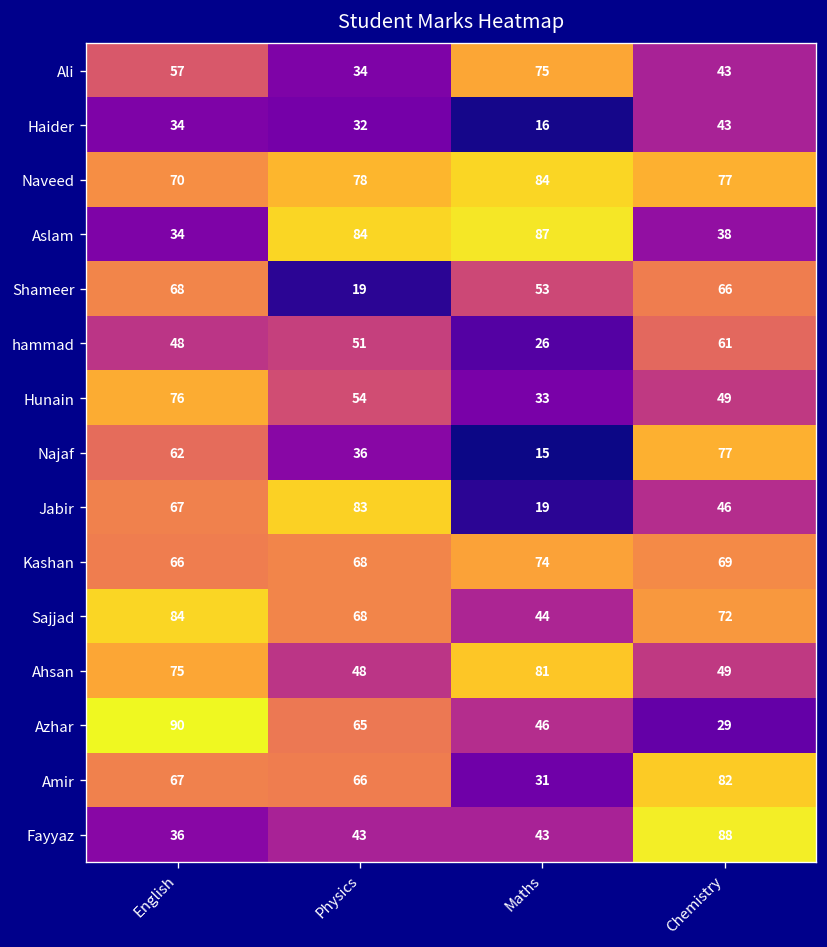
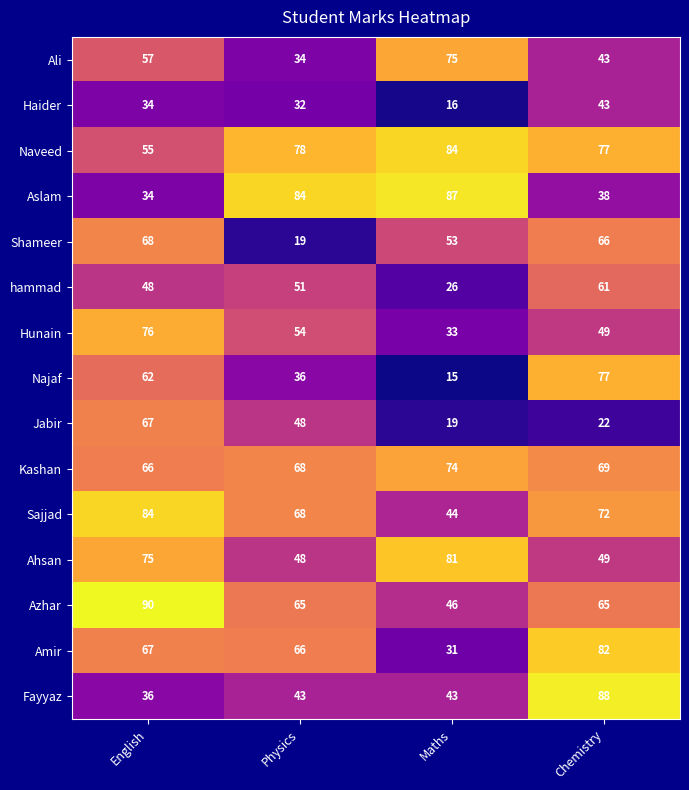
Naveed, English: 70 -> 55
Jabir, Physics: 83 -> 48
Jabir, Chemistry: 46 -> 22
Azhar, Chemistry: 29 -> 65
